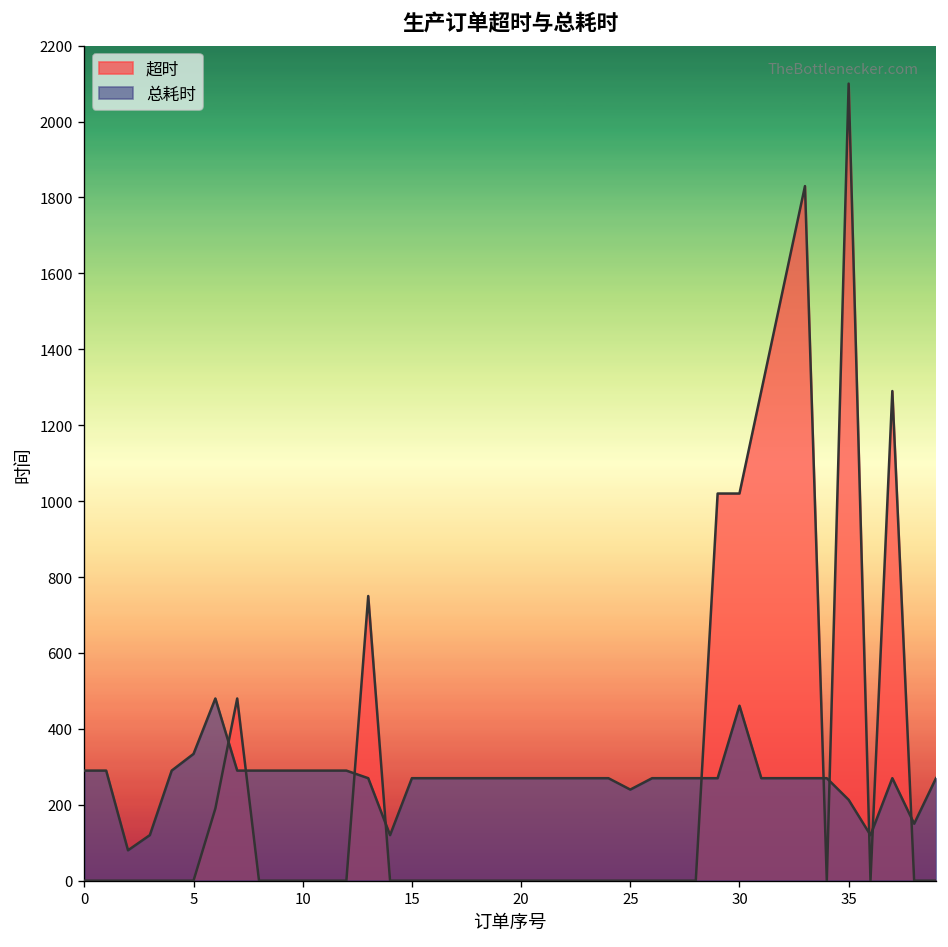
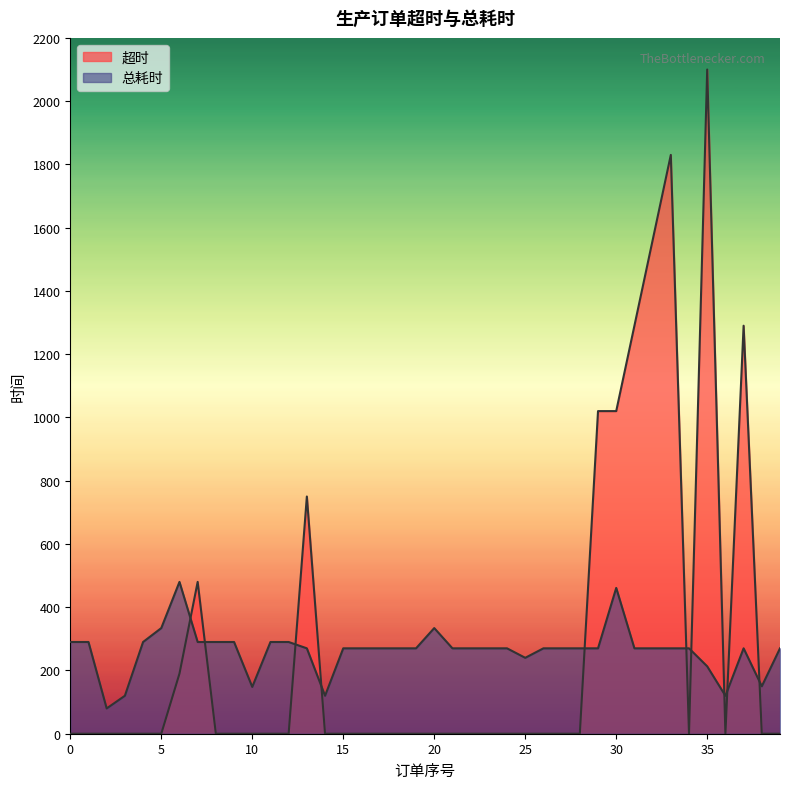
总耗时, 10: 290 -> 150
总耗时, 20: 270 -> 330
